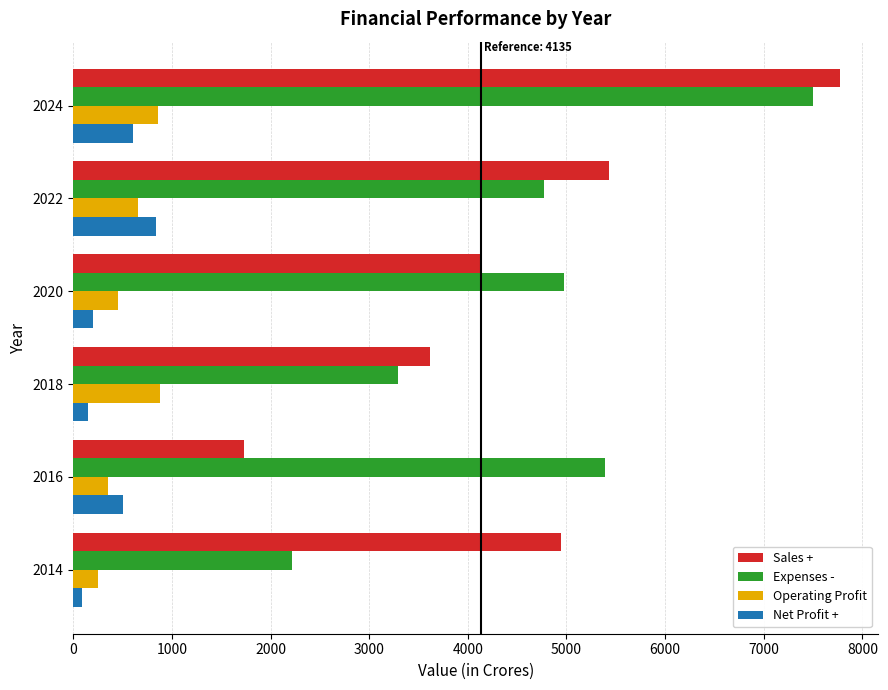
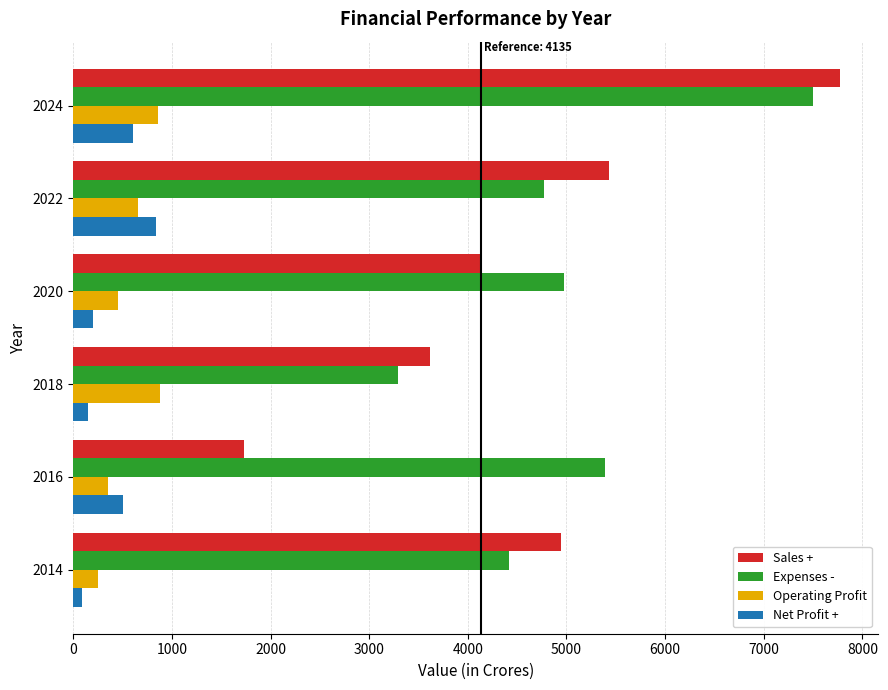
Expenses -, 2014: 2200 -> 4400
